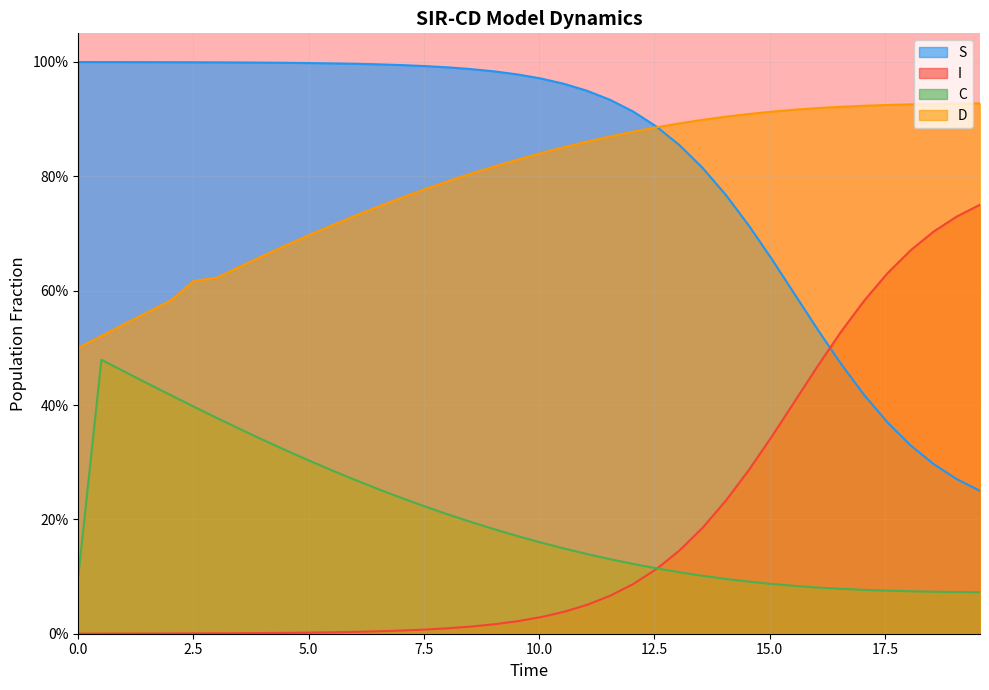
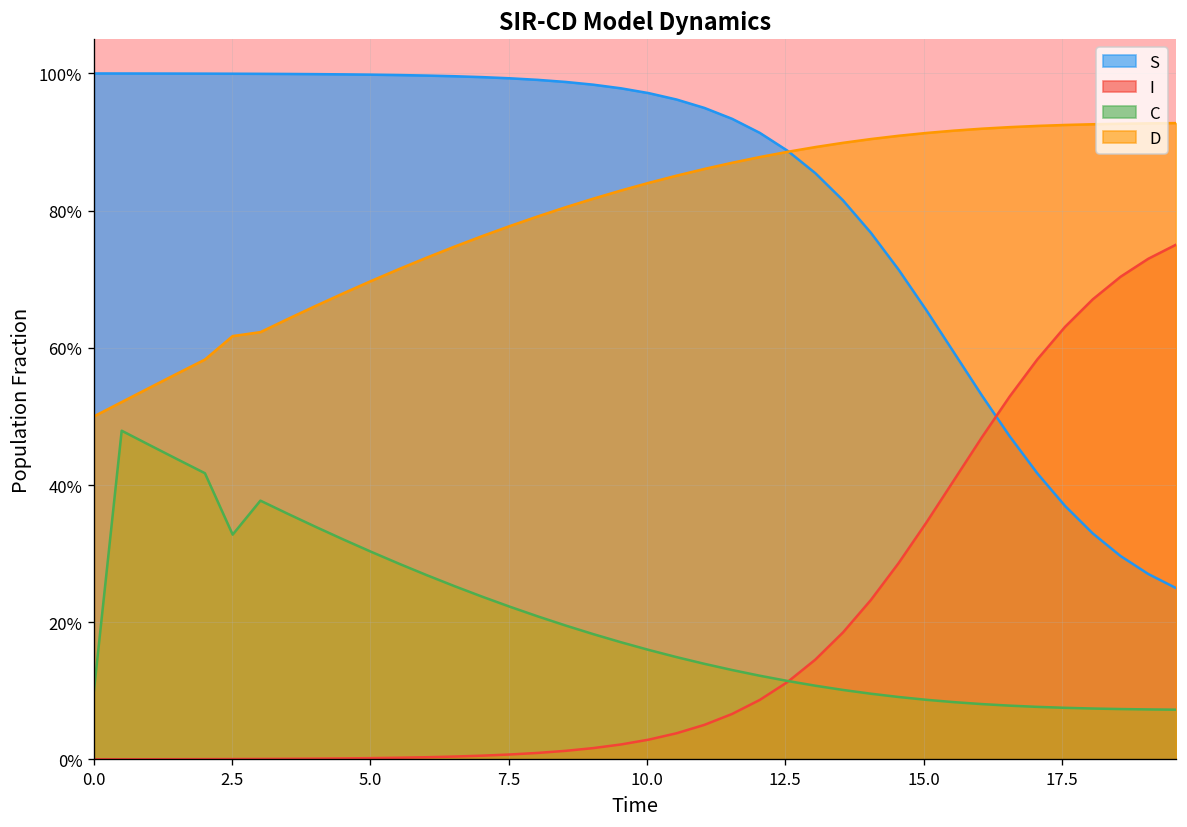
C, 2.5: 40% -> 33%
